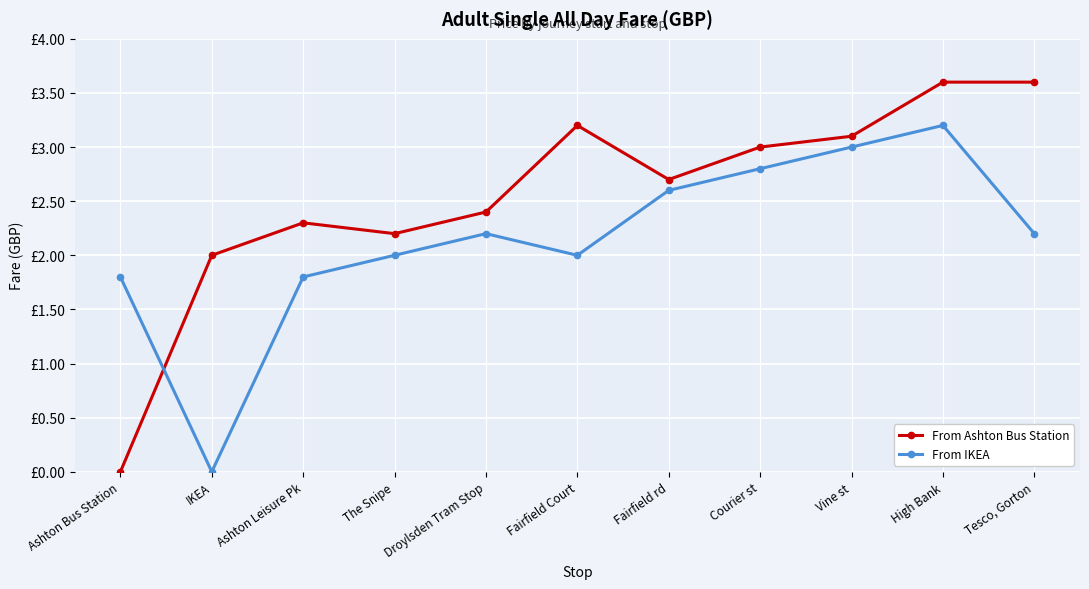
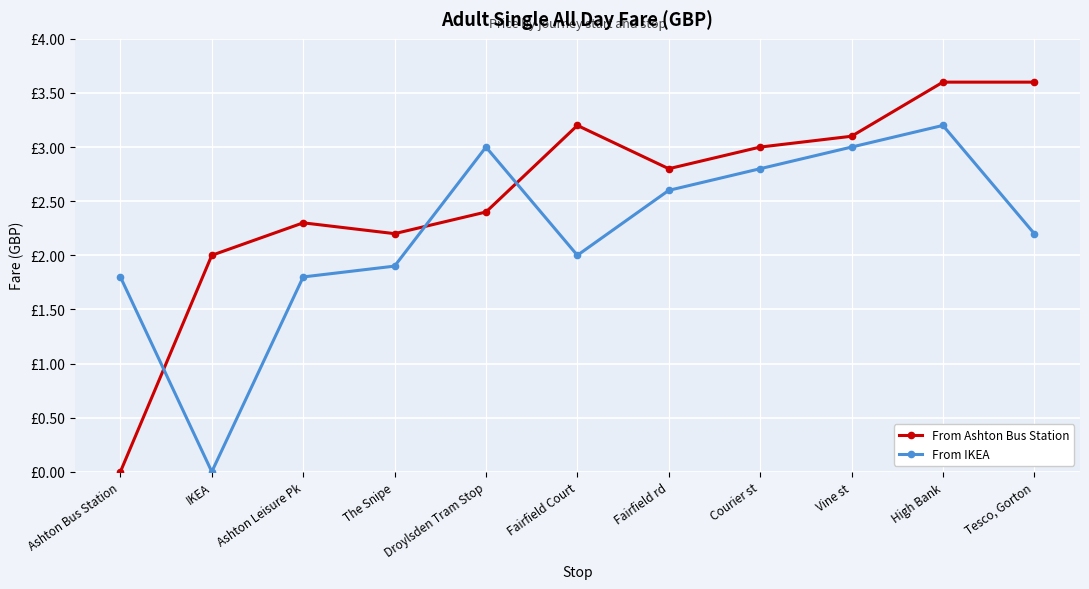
From IKEA, The Snipe: £2.0 -> £1.9
From IKEA, Droylsden Tram Stop: £2.2 -> £3.0
From Ashton Bus Station, Fairfield rd: £2.7 -> £2.8
